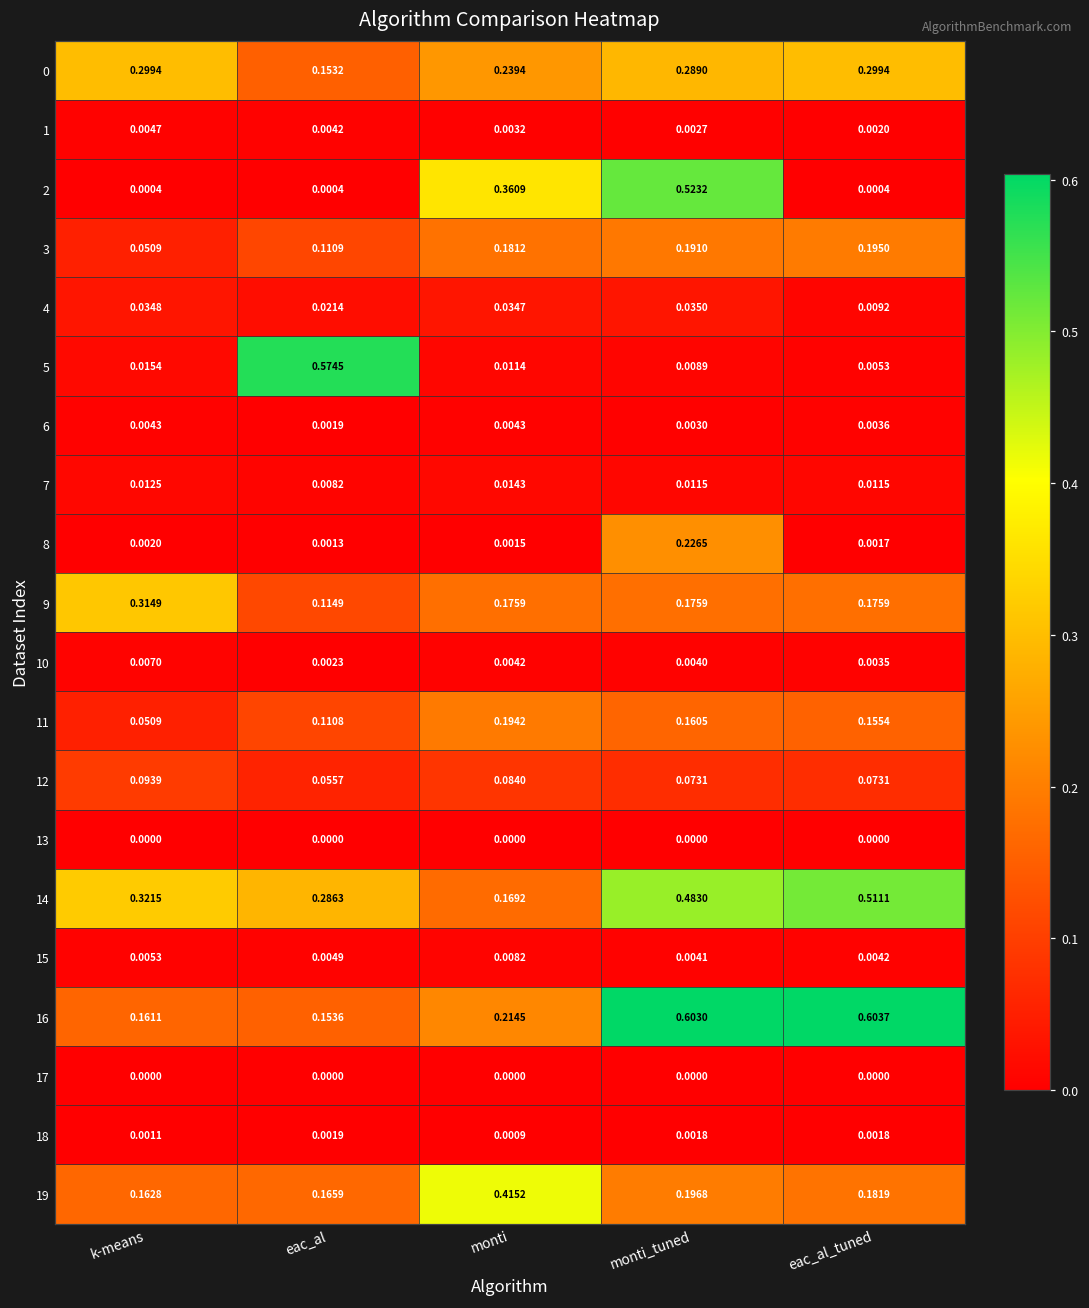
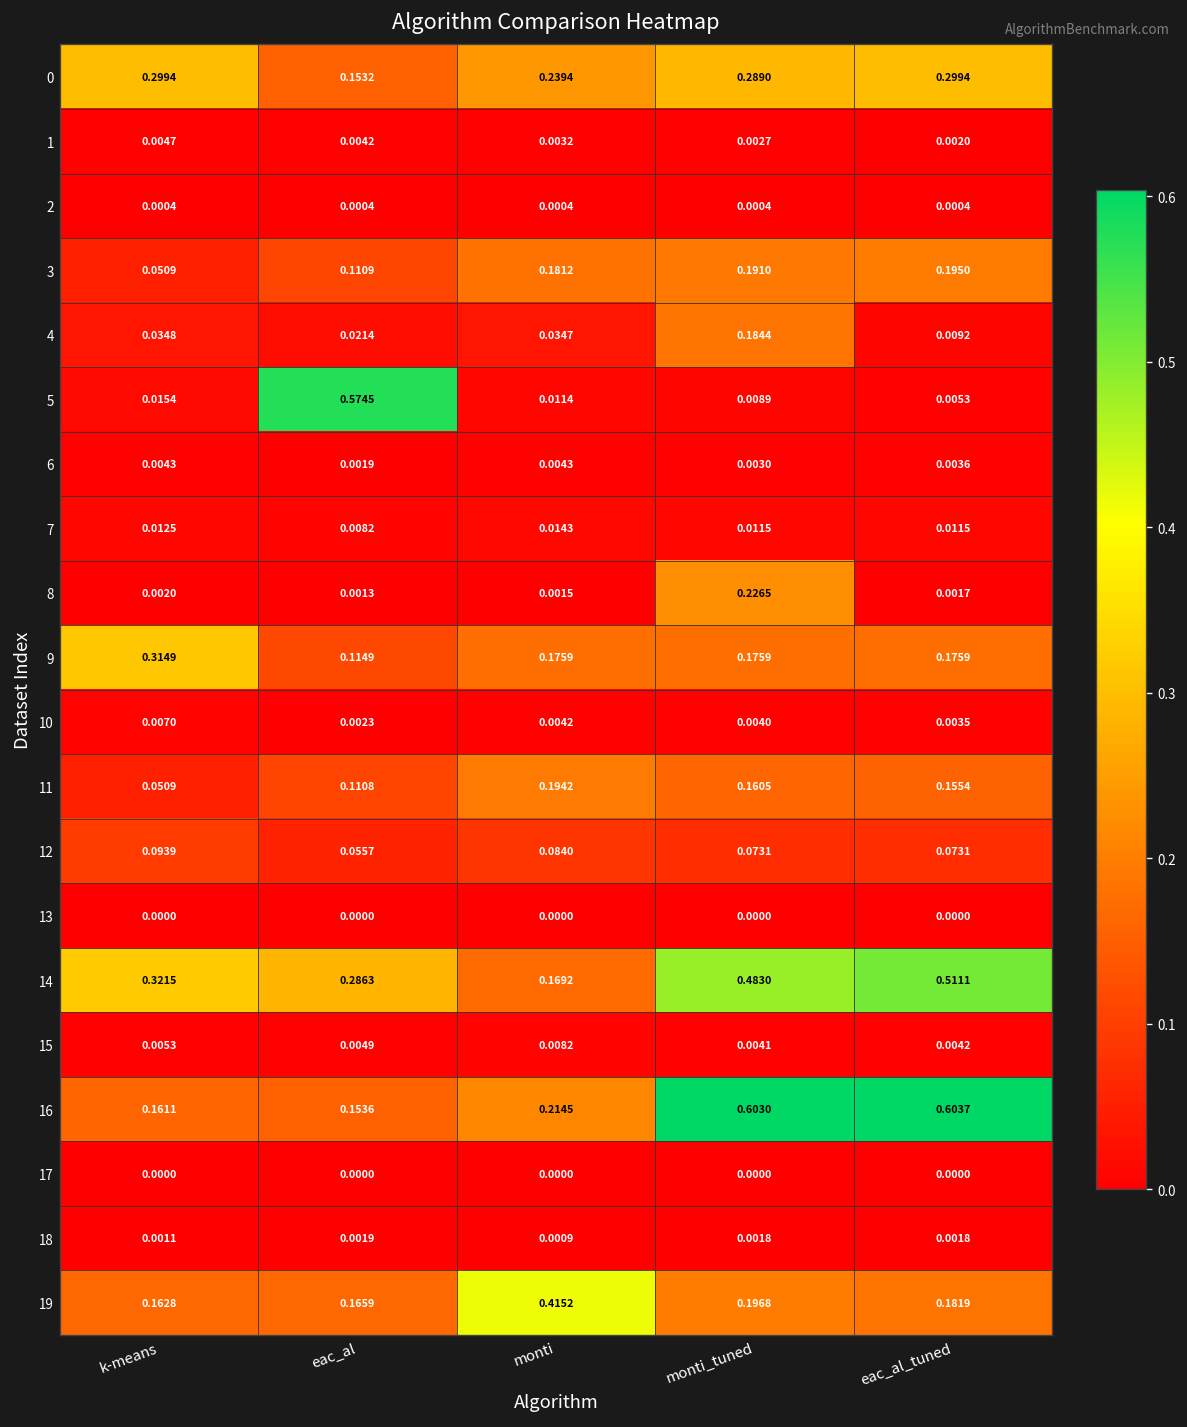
2, monti: 0.3609 -> 0.0004
2, monti_tuned: 0.5232 -> 0.0004
4, monti_tuned: 0.0350 -> 0.1844
